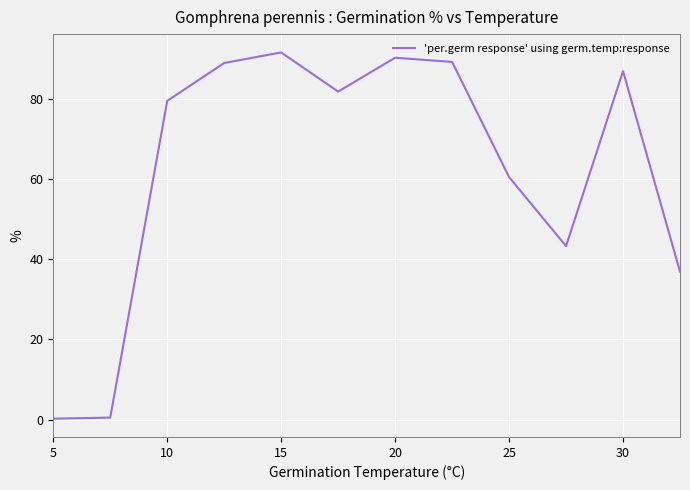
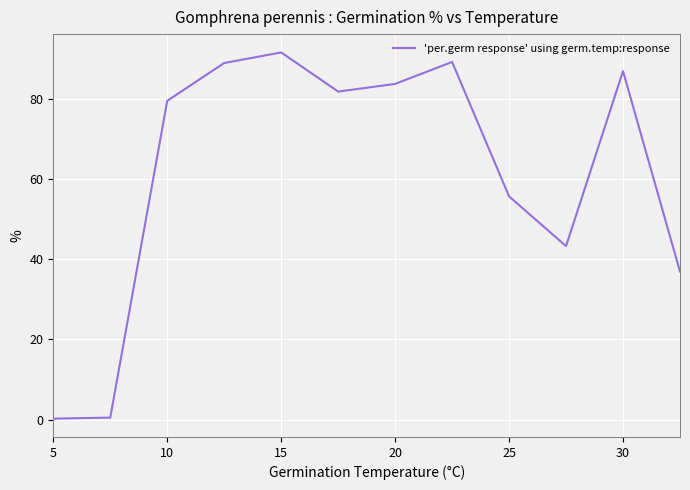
20: 90 -> 84
25: 60 -> 56
